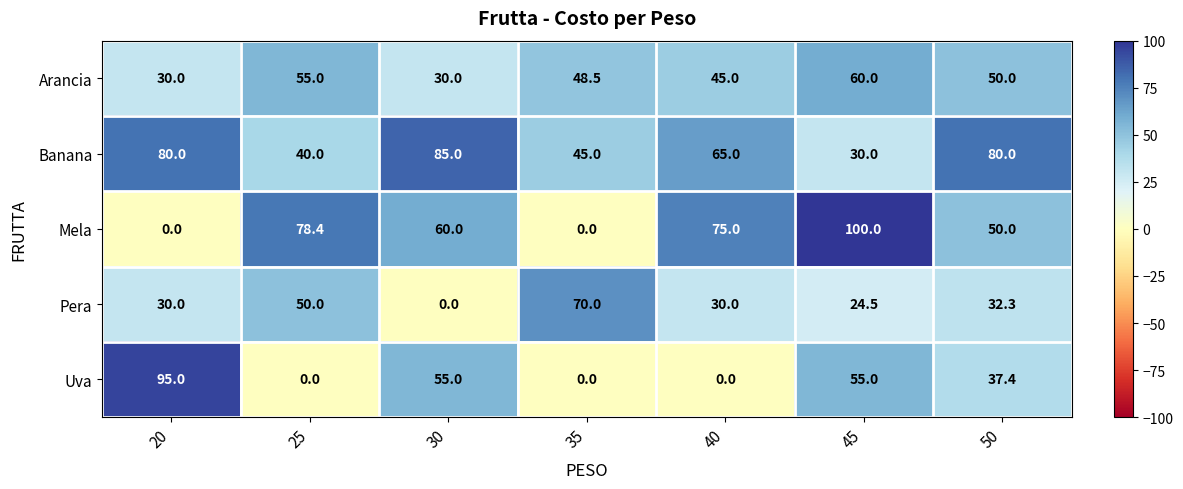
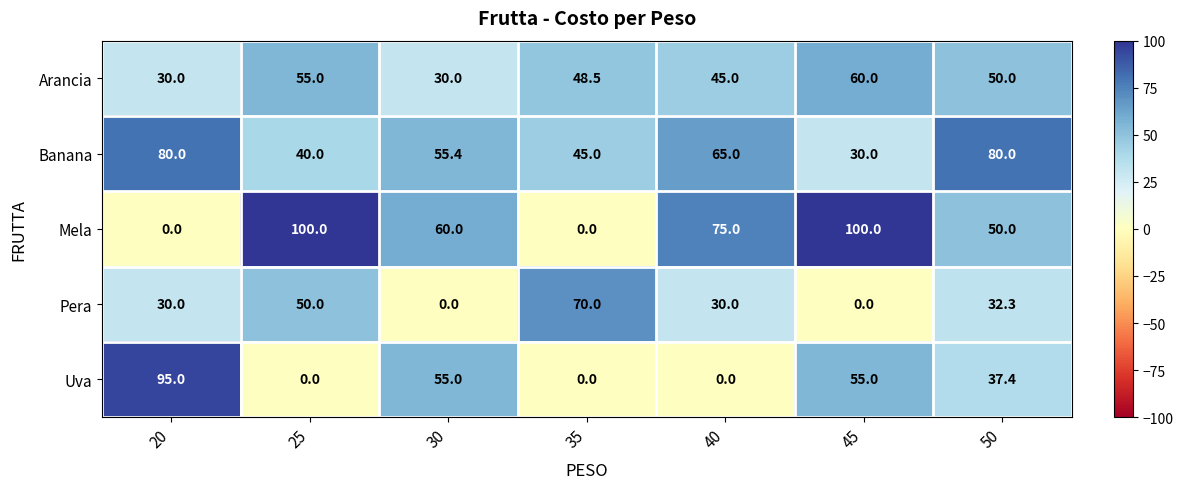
Banana, 30: 85.0 -> 55.4
Mela, 25: 78.4 -> 100.0
Pera, 45: 24.5 -> 0.0
